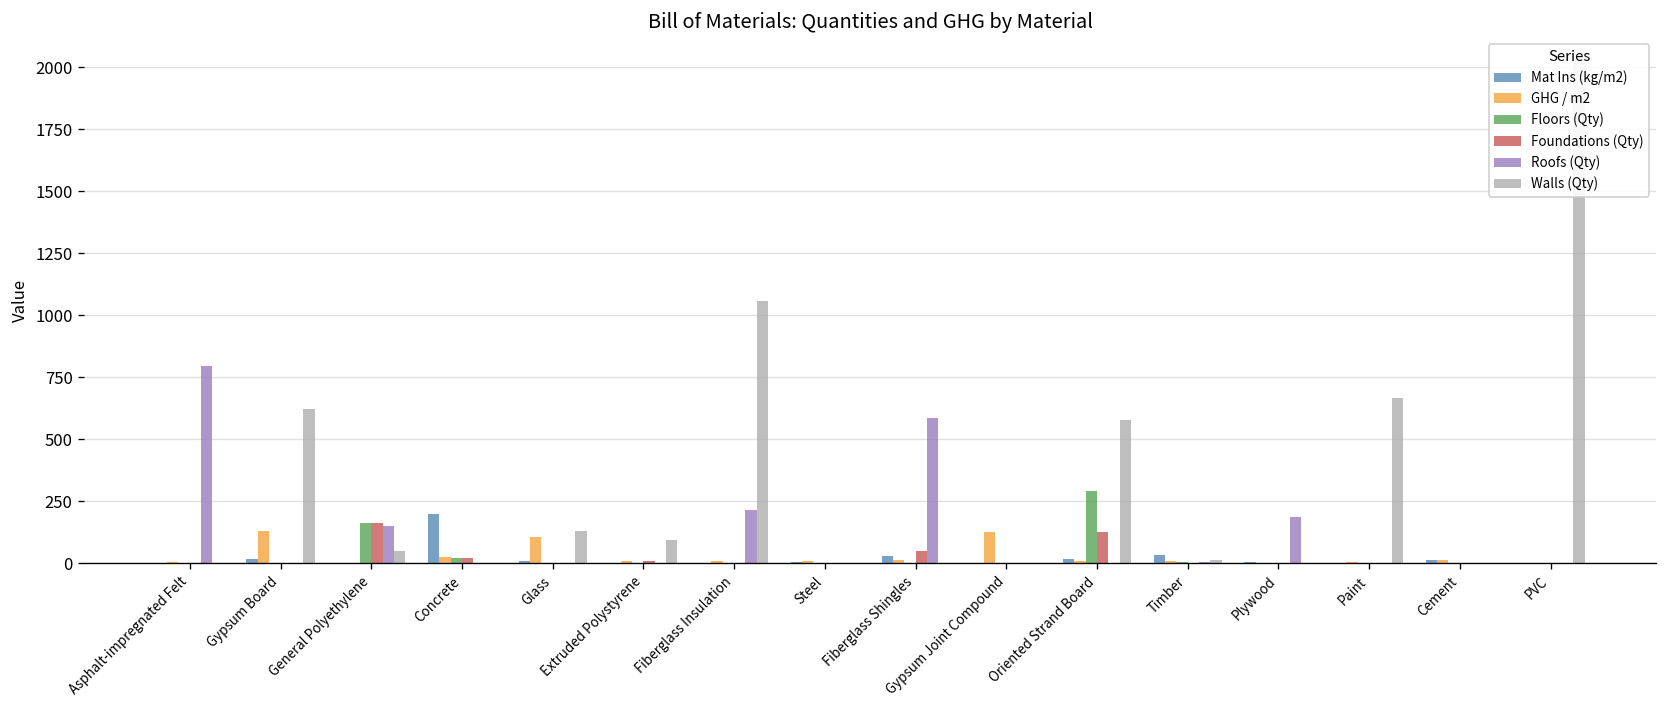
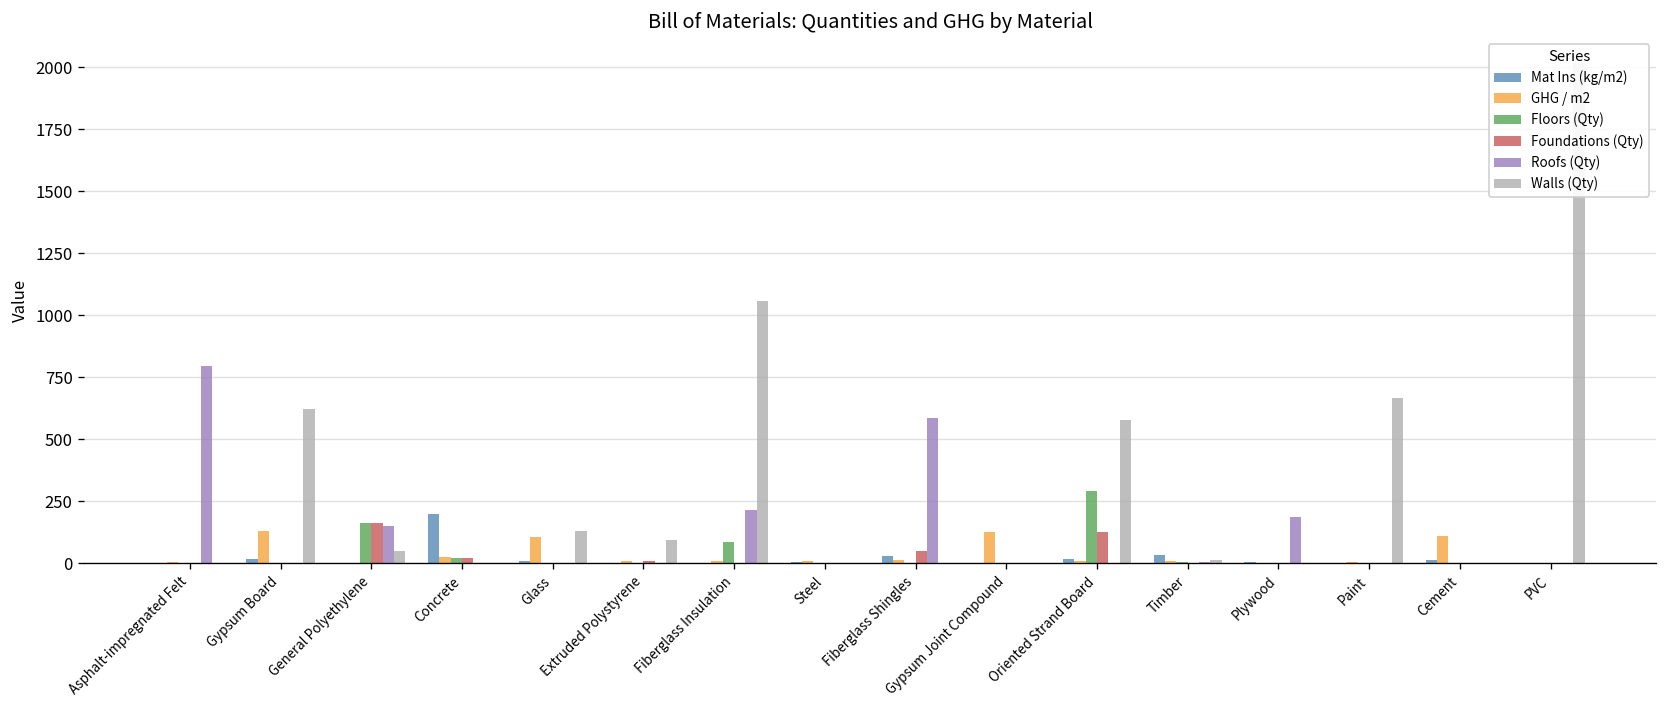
Floors (Qty), Fiberglass Insulation: 0 -> 80
GHG / m2, Cement: 10 -> 110
